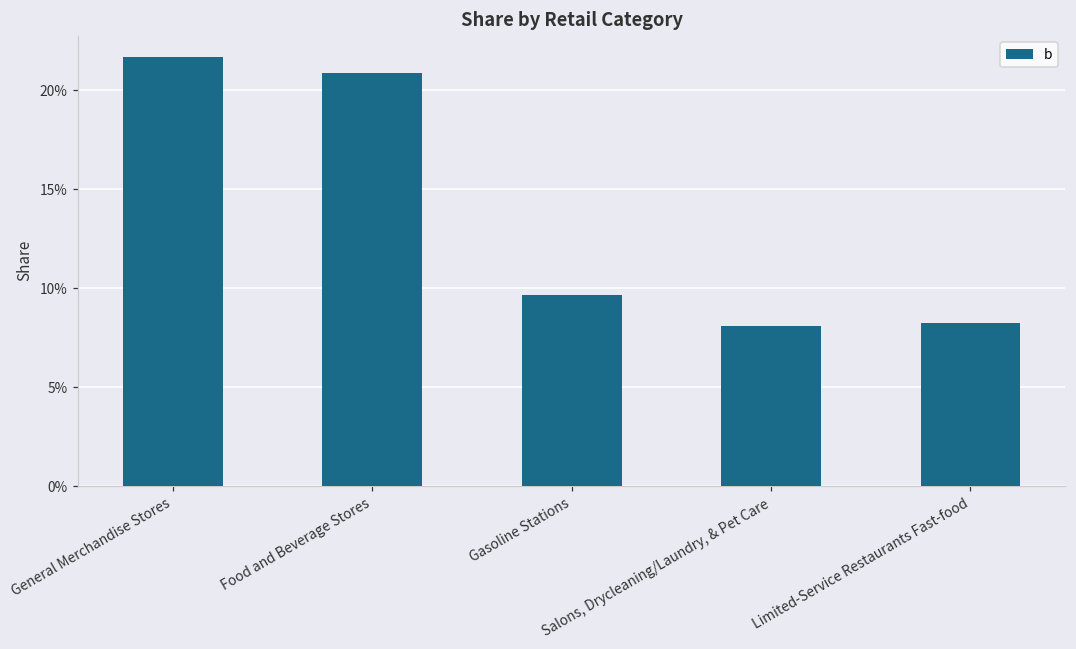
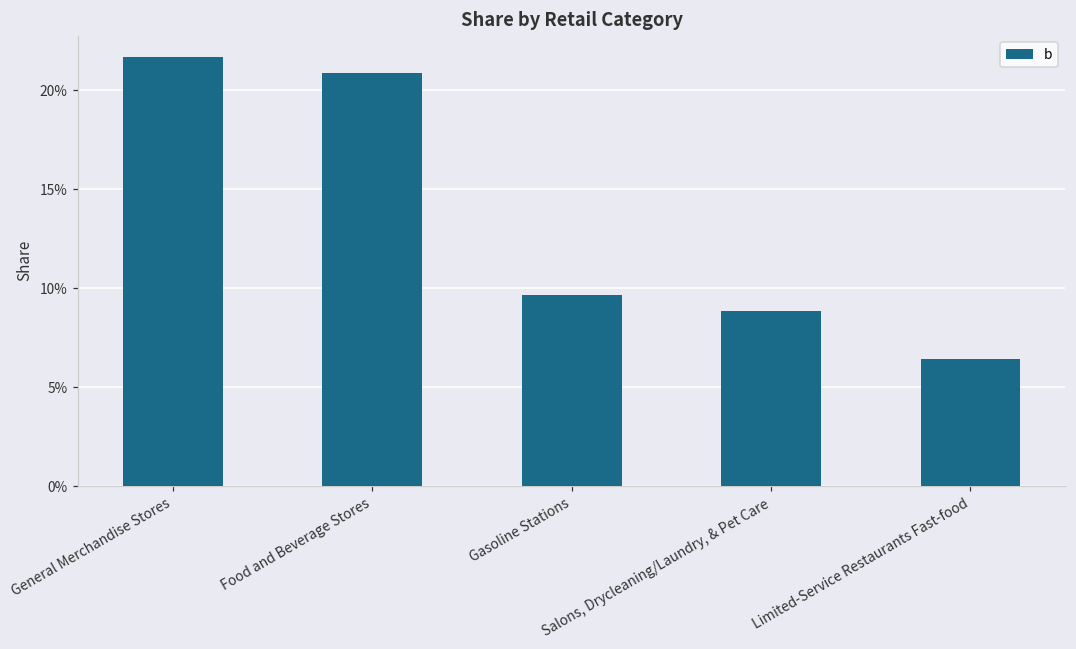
Salons, Drycleaning/Laundry, & Pet Care: 8.1% -> 8.9%
Limited-Service Restaurants Fast-food: 8.2% -> 6.4%
